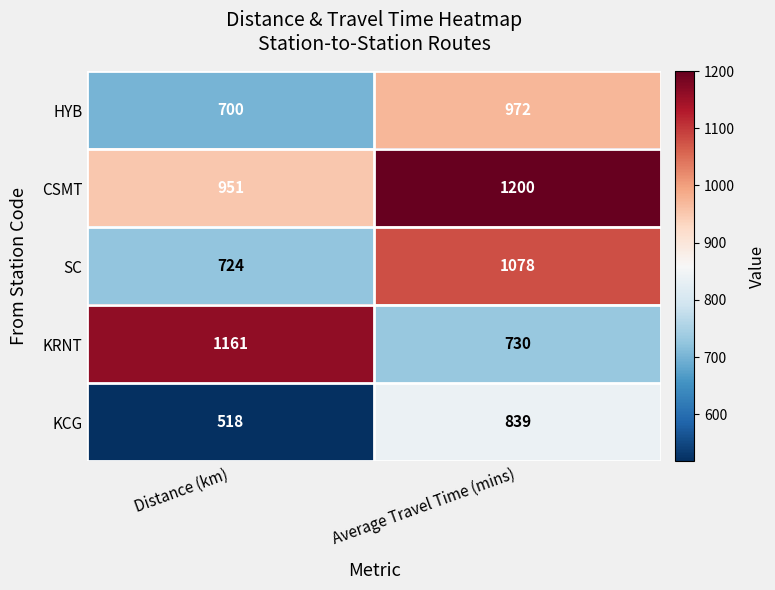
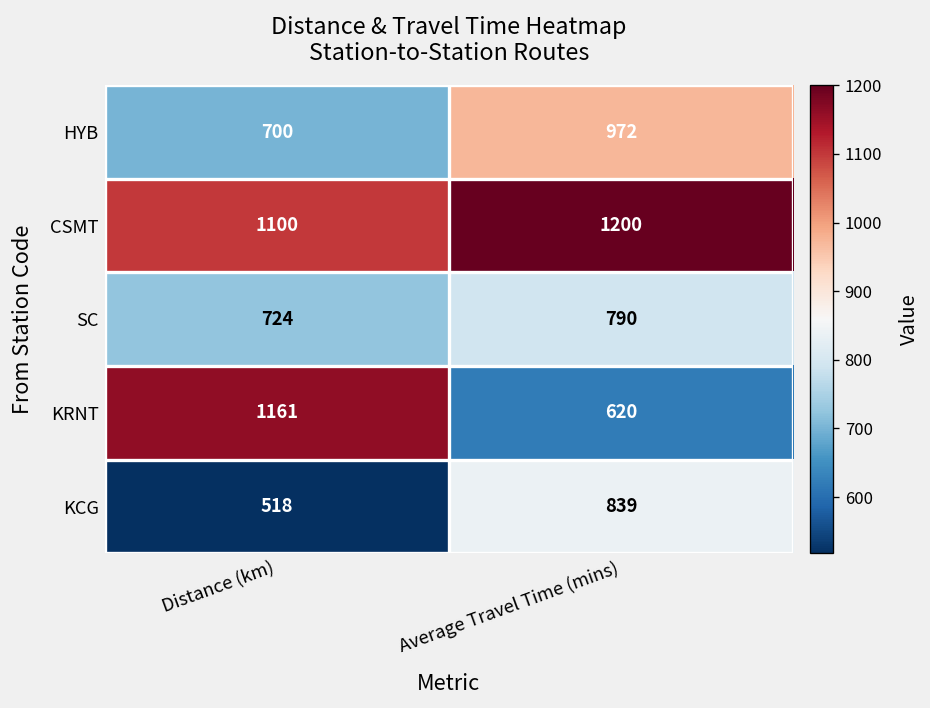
CSMT, Distance (km): 951 -> 1100
SC, Average Travel Time (mins): 1078 -> 790
KRNT, Average Travel Time (mins): 730 -> 620
